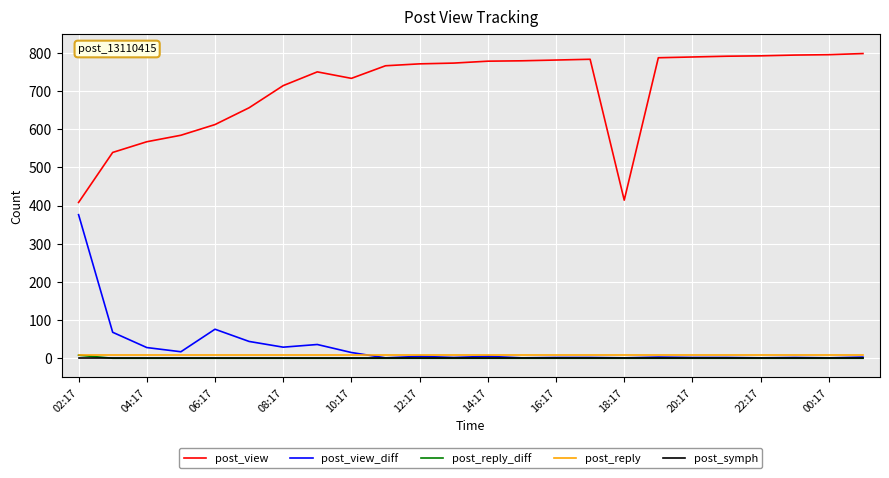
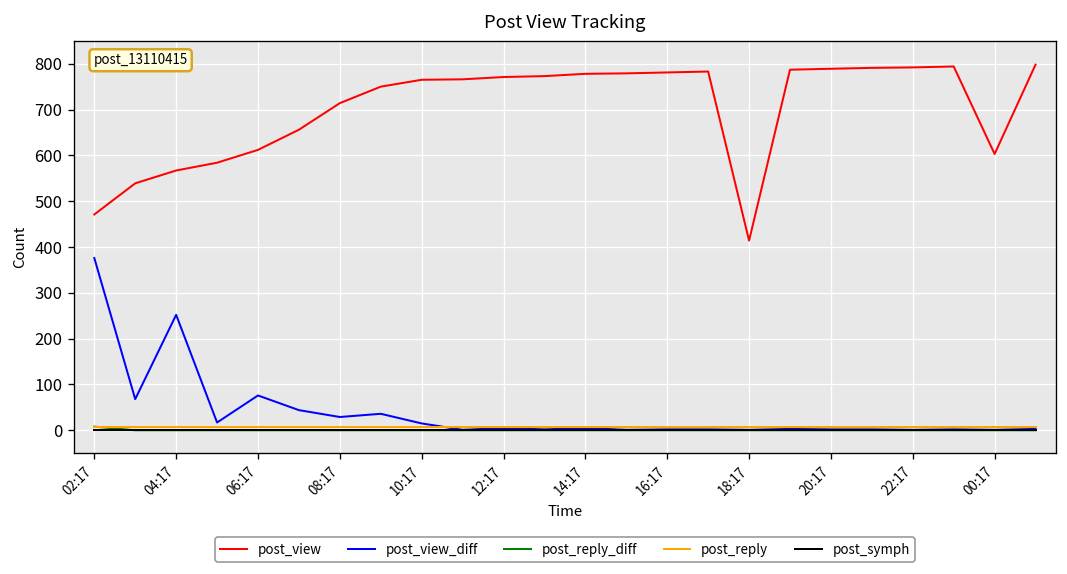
post_view, 02:17: 410 -> 470
post_view_diff, 04:17: 30 -> 250
post_view, 10:17: 730 -> 770
post_view, 00:17: 800 -> 600
